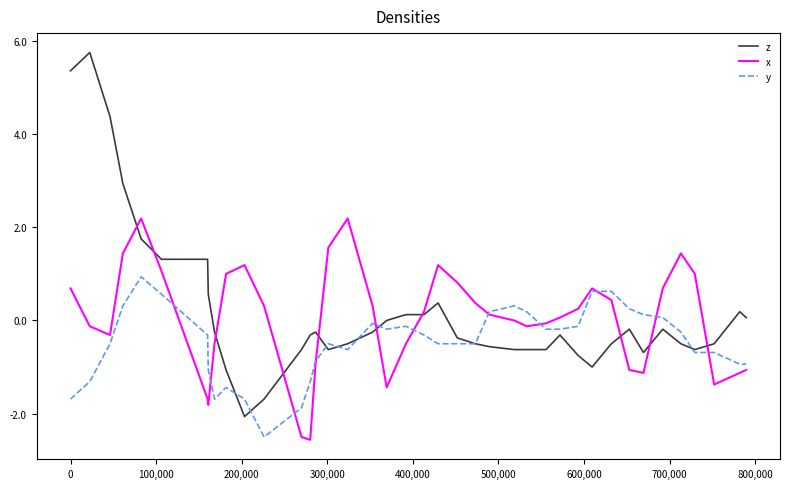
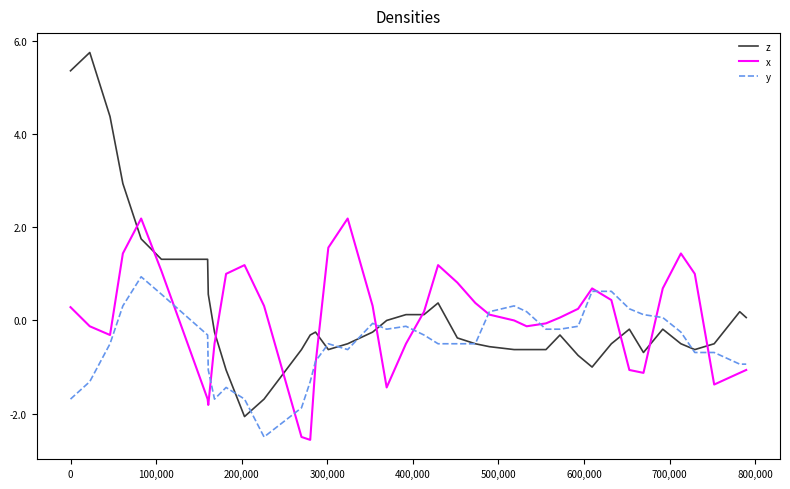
x, 0: 0.7 -> 0.3
